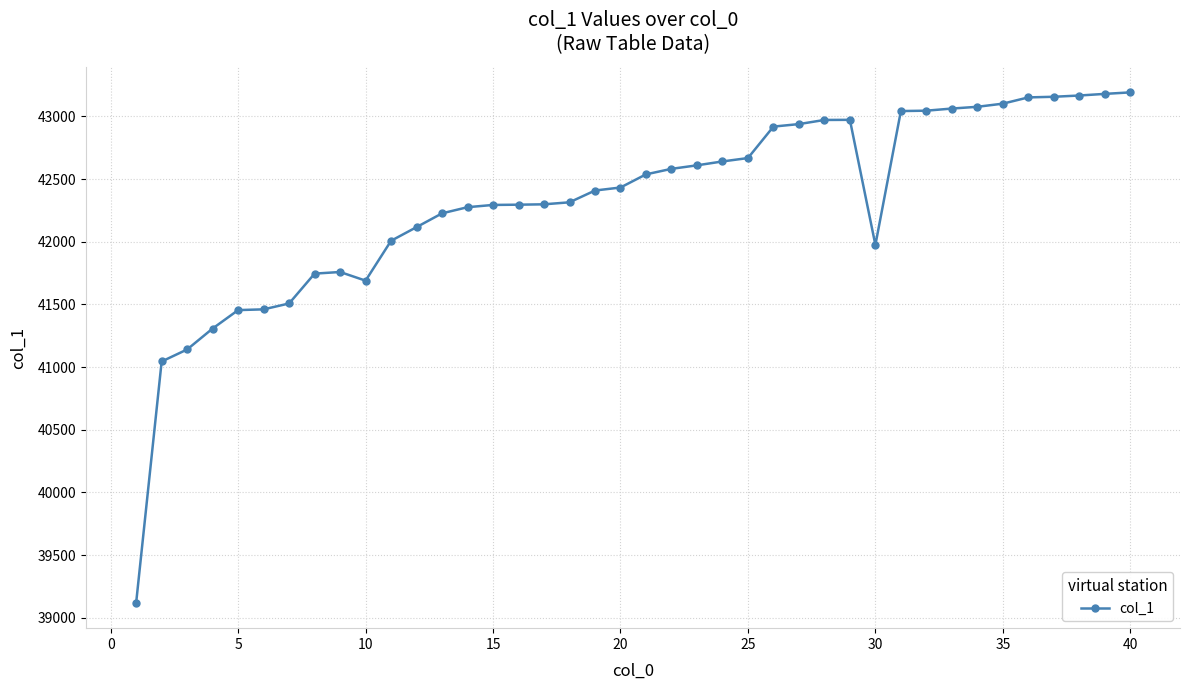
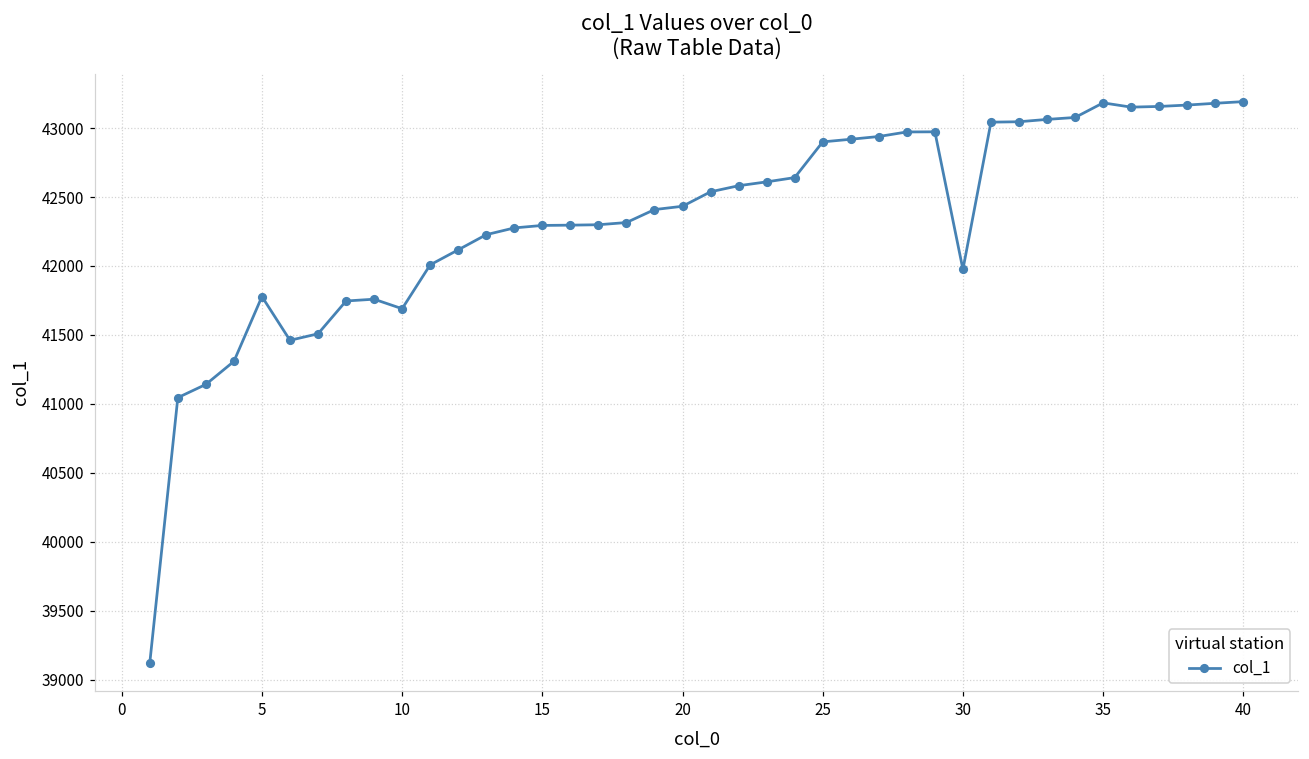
5: 41460 -> 41780
25: 42670 -> 42900
35: 43100 -> 43180
